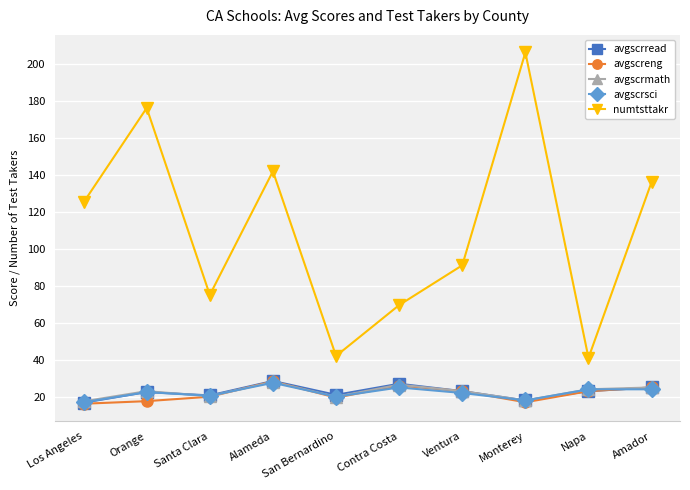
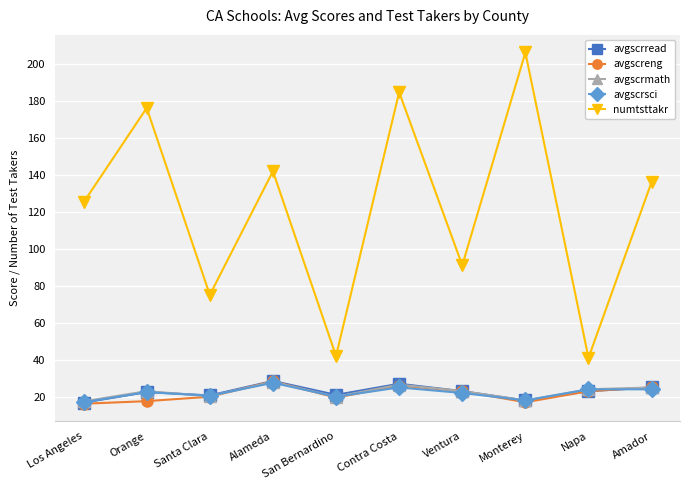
numtsttakr, Contra Costa: 70 -> 185
